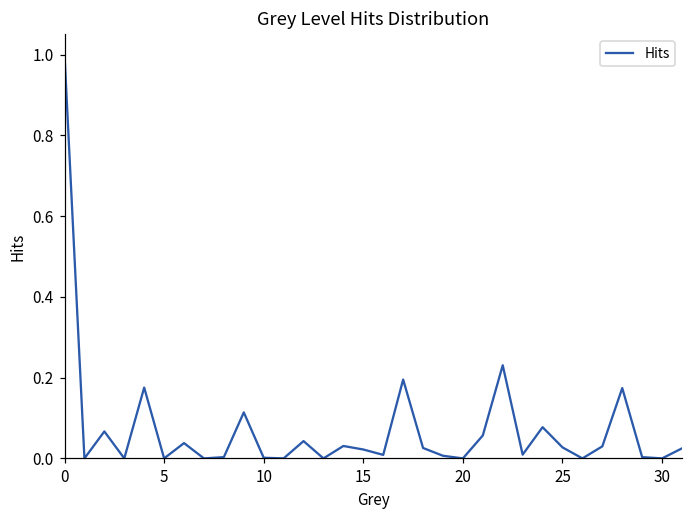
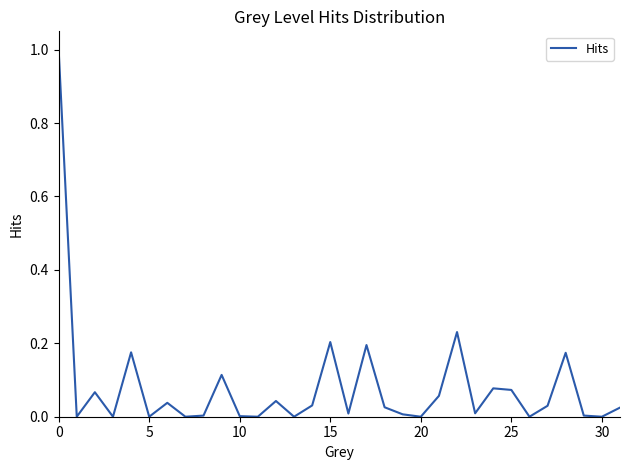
15: 0.02 -> 0.20
25: 0.03 -> 0.07
